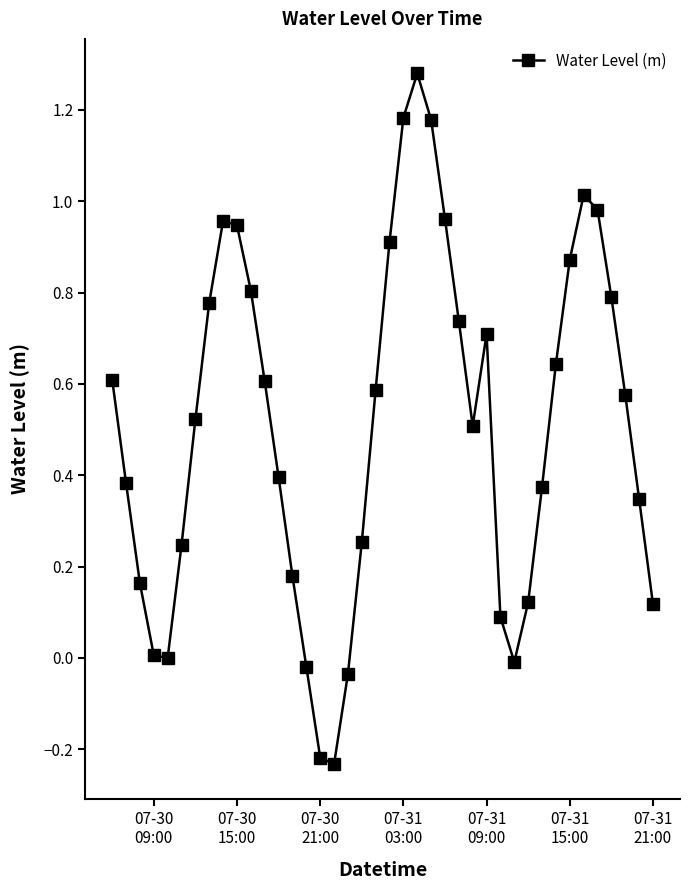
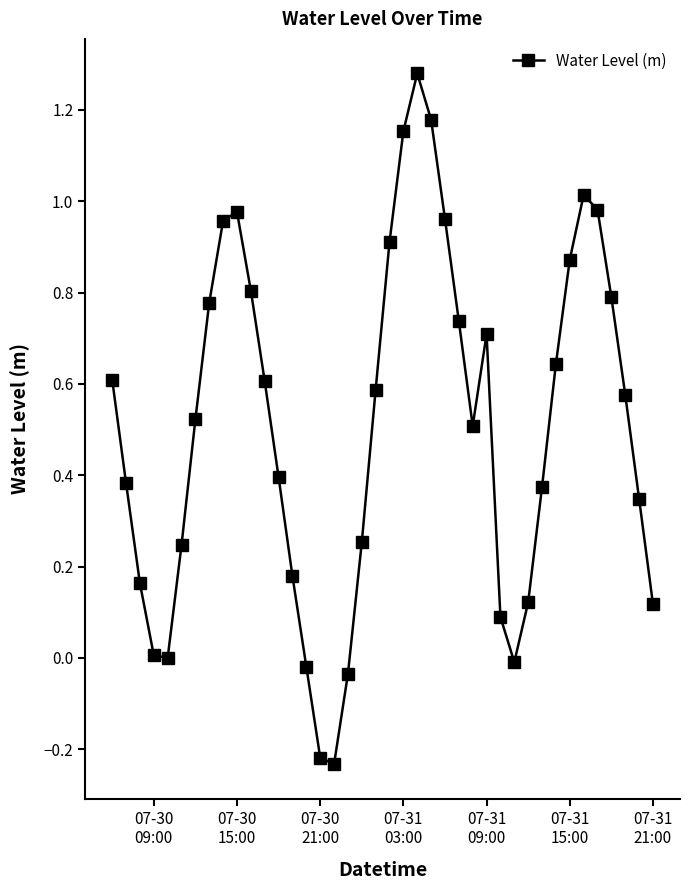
07-30 15:00: 0.95 -> 0.98
07-31 03:00: 1.18 -> 1.15
